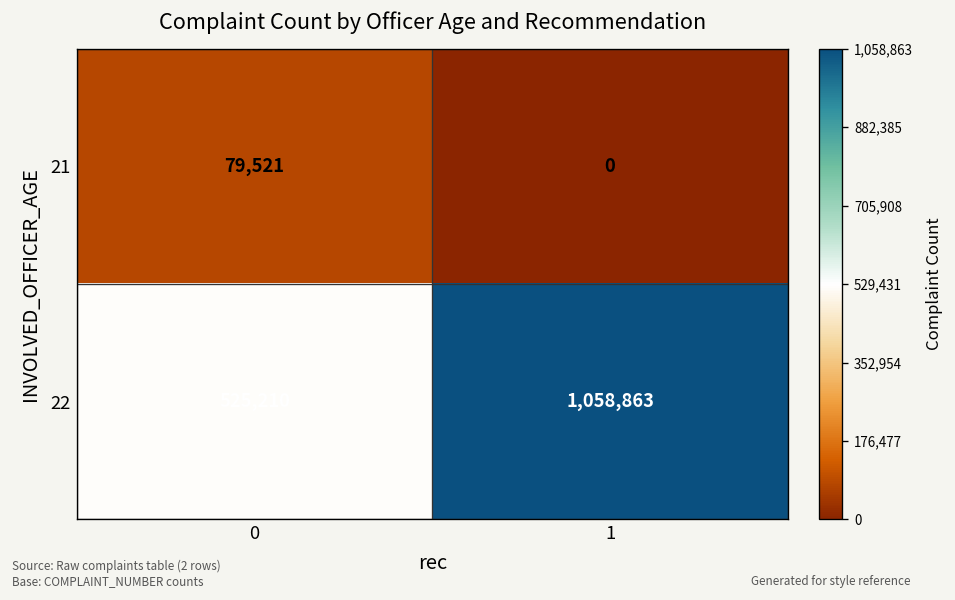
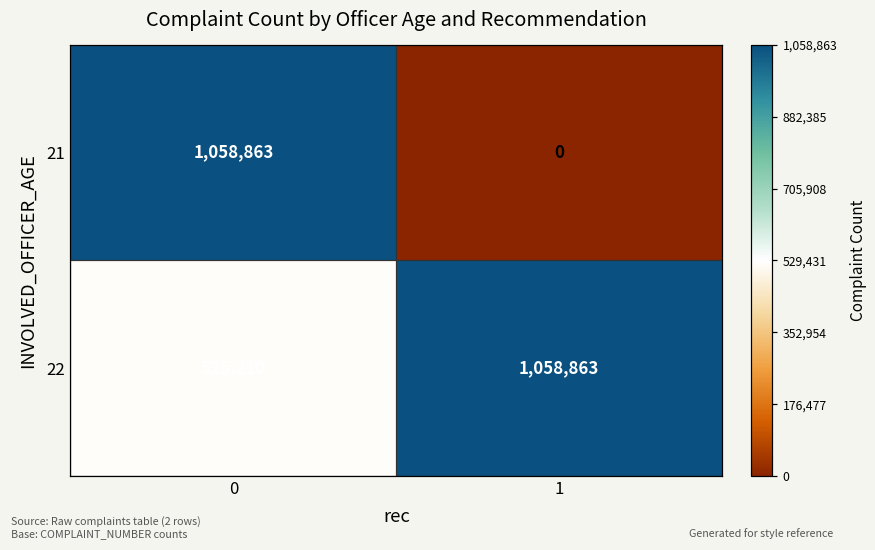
21, 0: 79,521 -> 1,058,863
